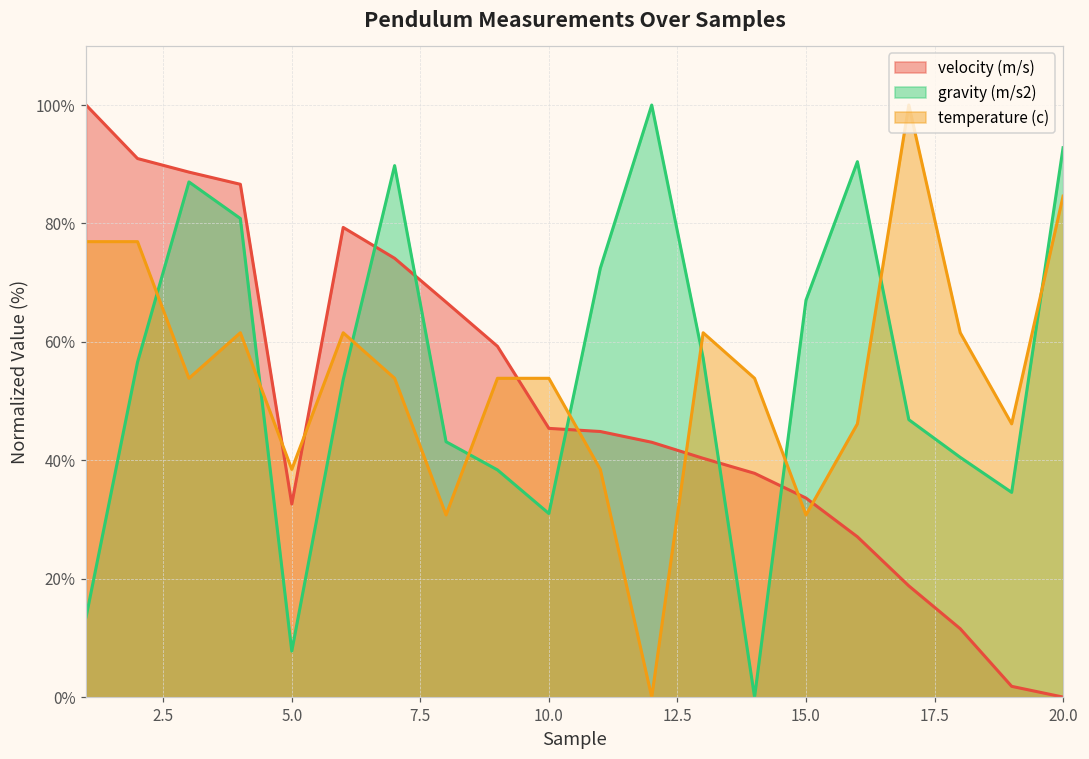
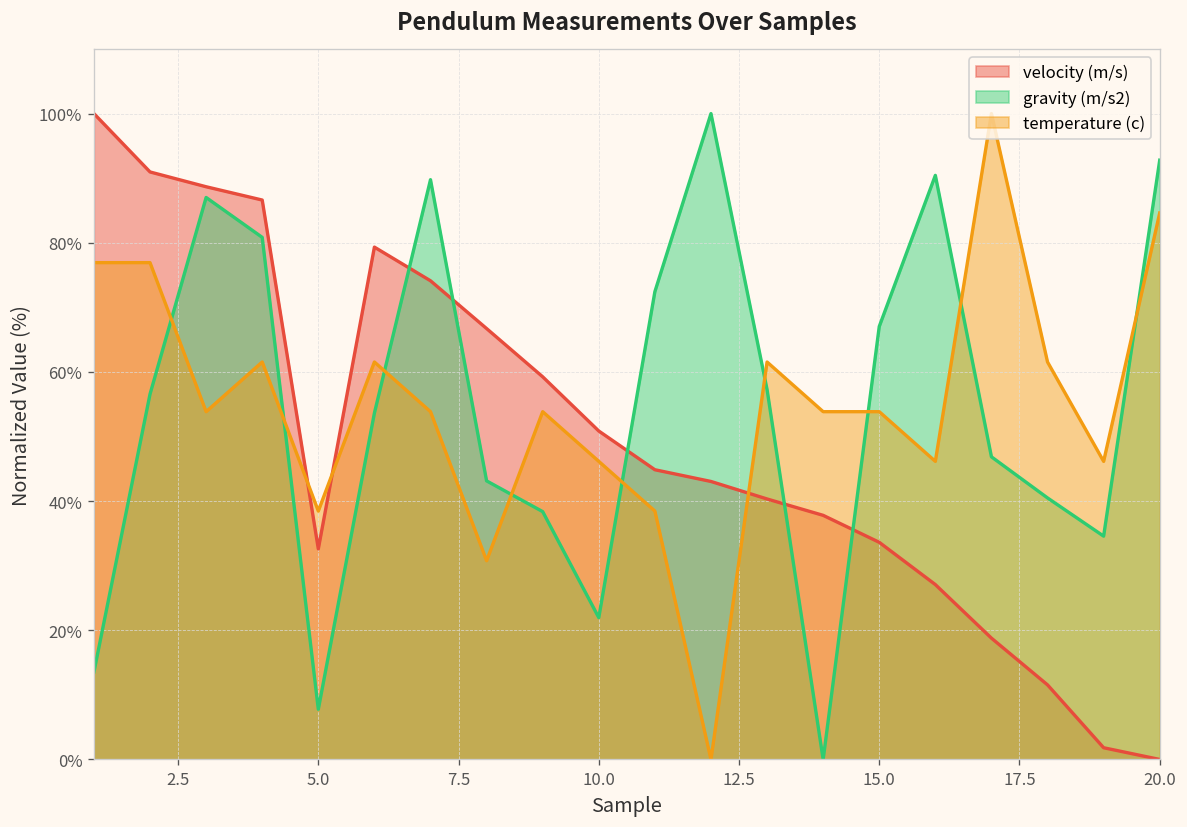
velocity (m/s), 10.0: 45% -> 51%
gravity (m/s2), 10.0: 31% -> 22%
temperature (c), 10.0: 54% -> 46%
temperature (c), 15.0: 31% -> 54%
